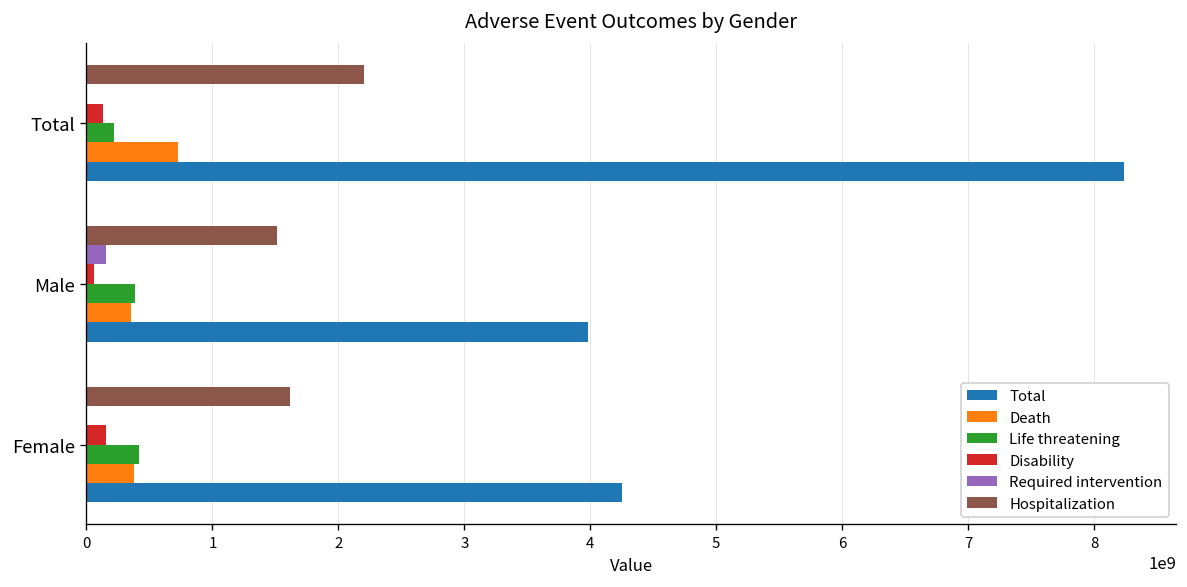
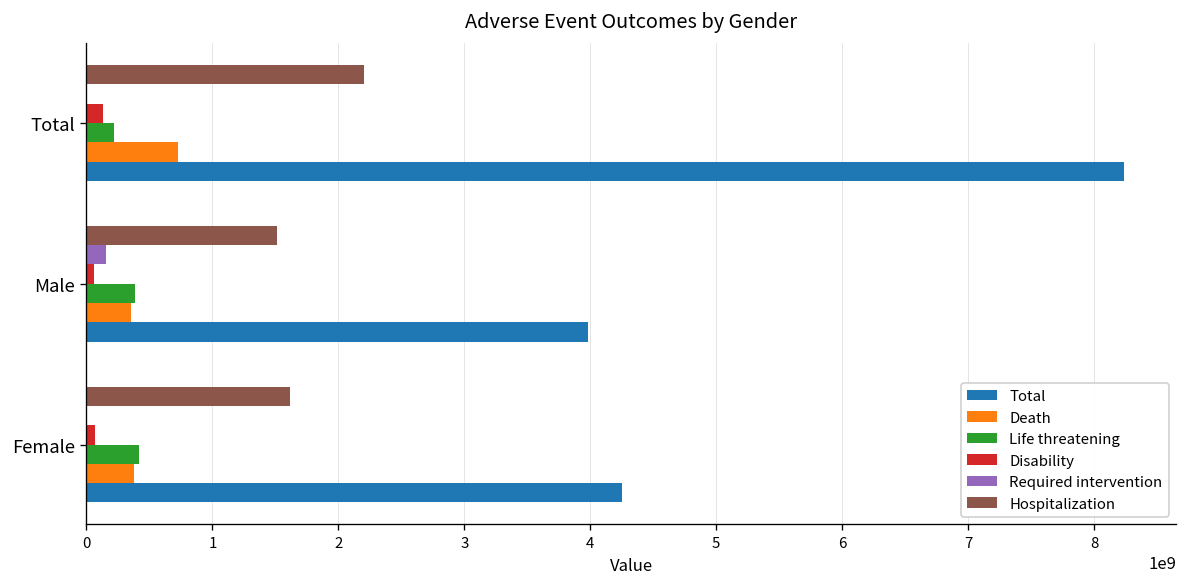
Disability, Female: 150000000 -> 70000000
